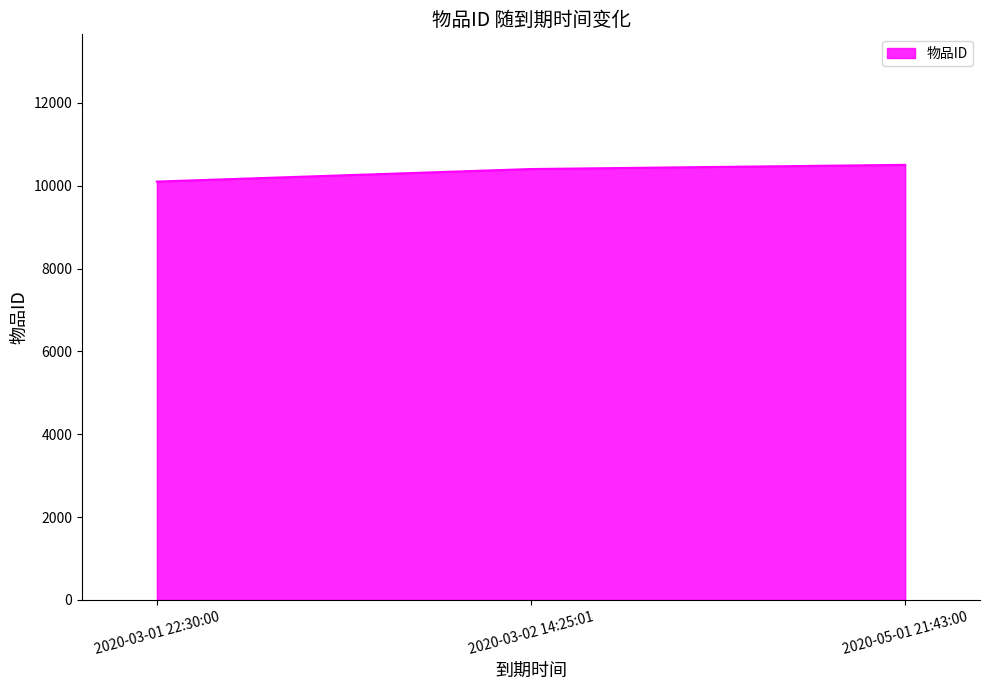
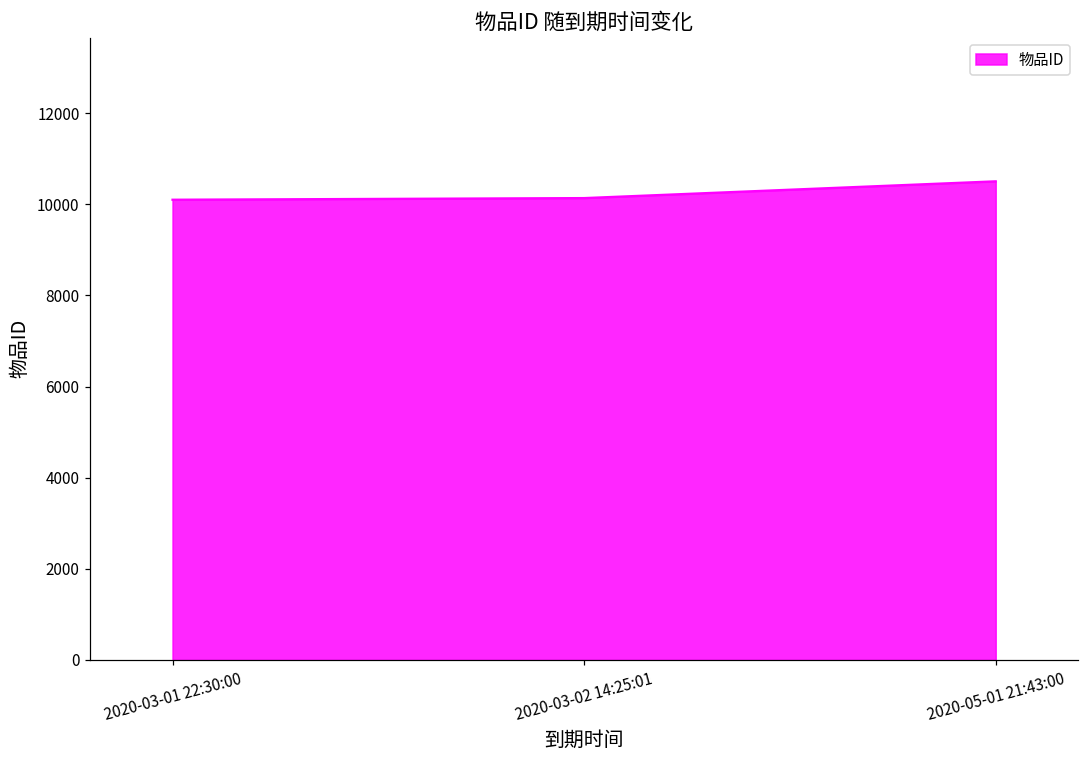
2020-03-02 14:25:01: 10400 -> 10100
